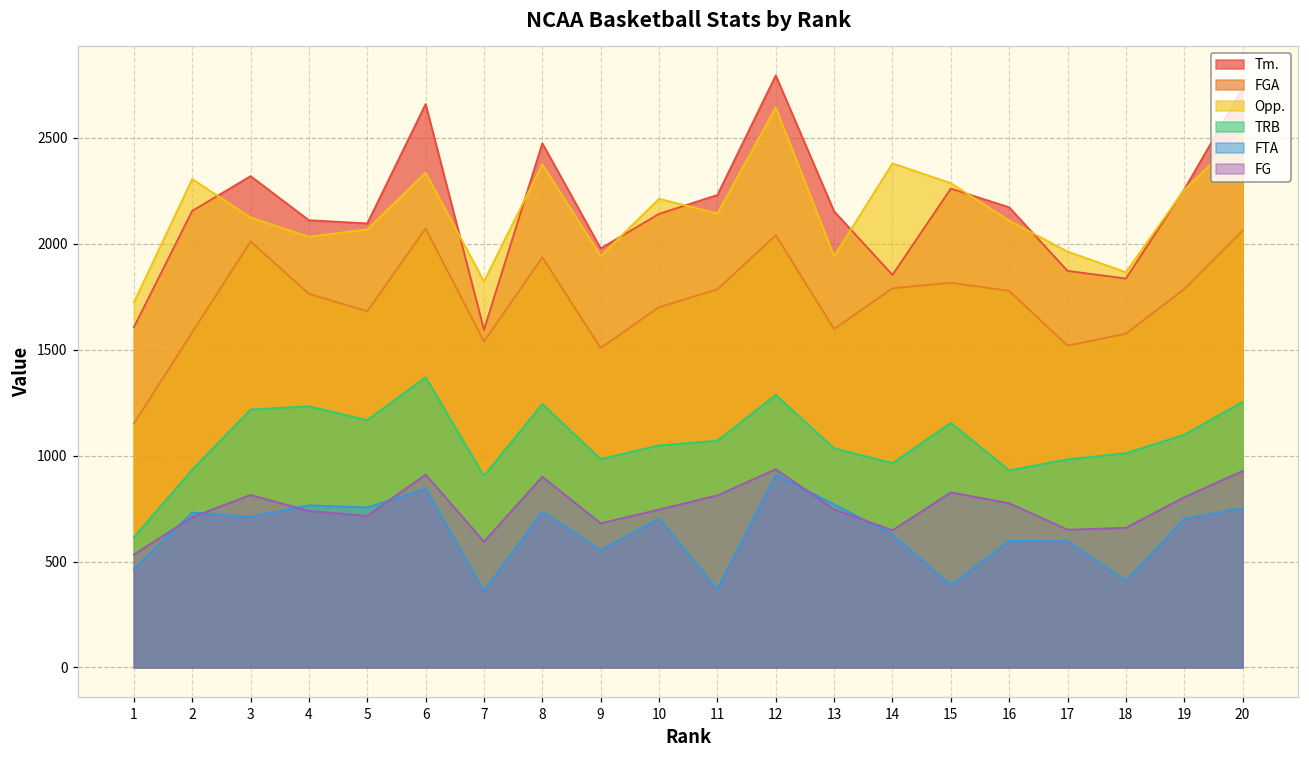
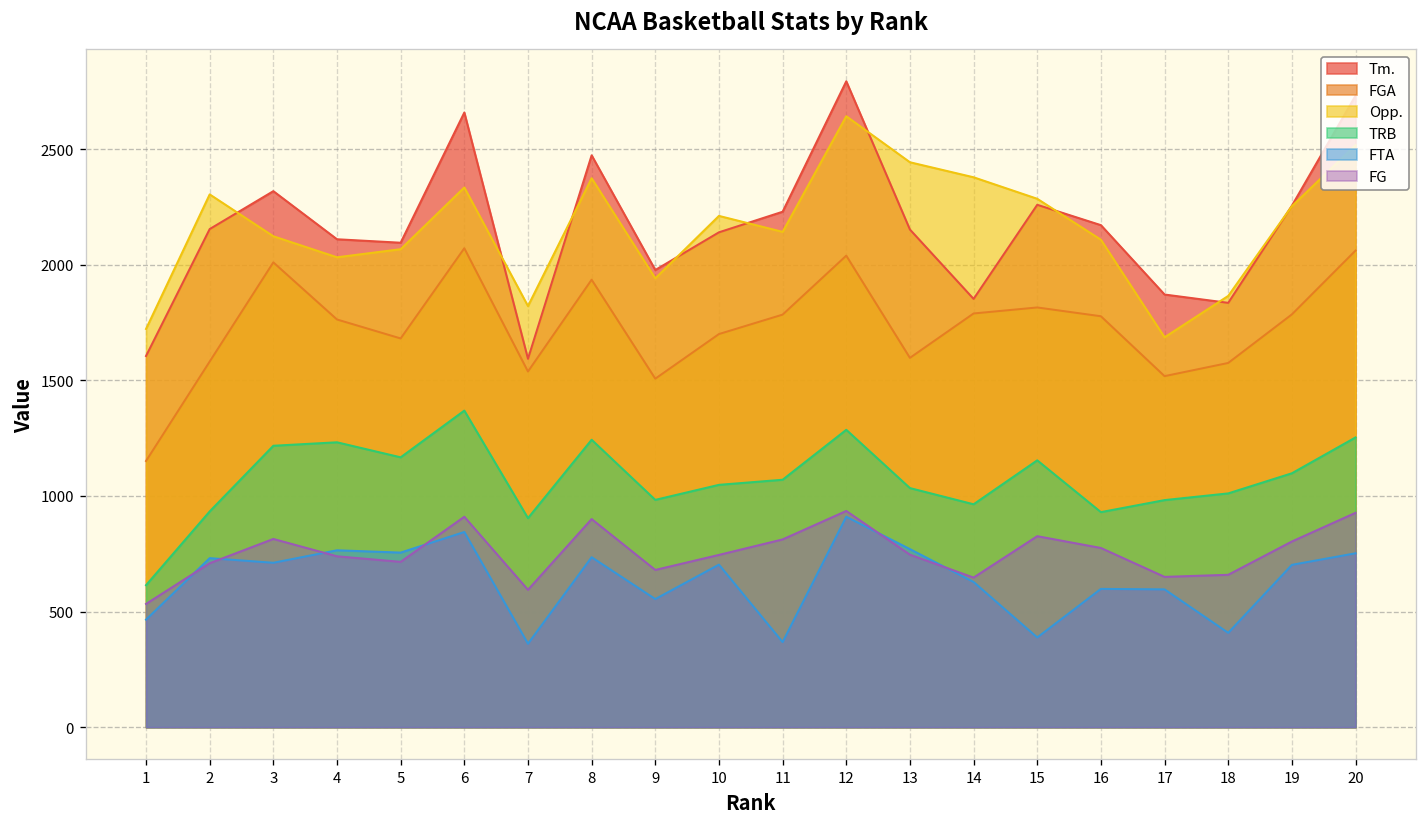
Opp., 13: 1940 -> 2440
Opp., 17: 1960 -> 1690
